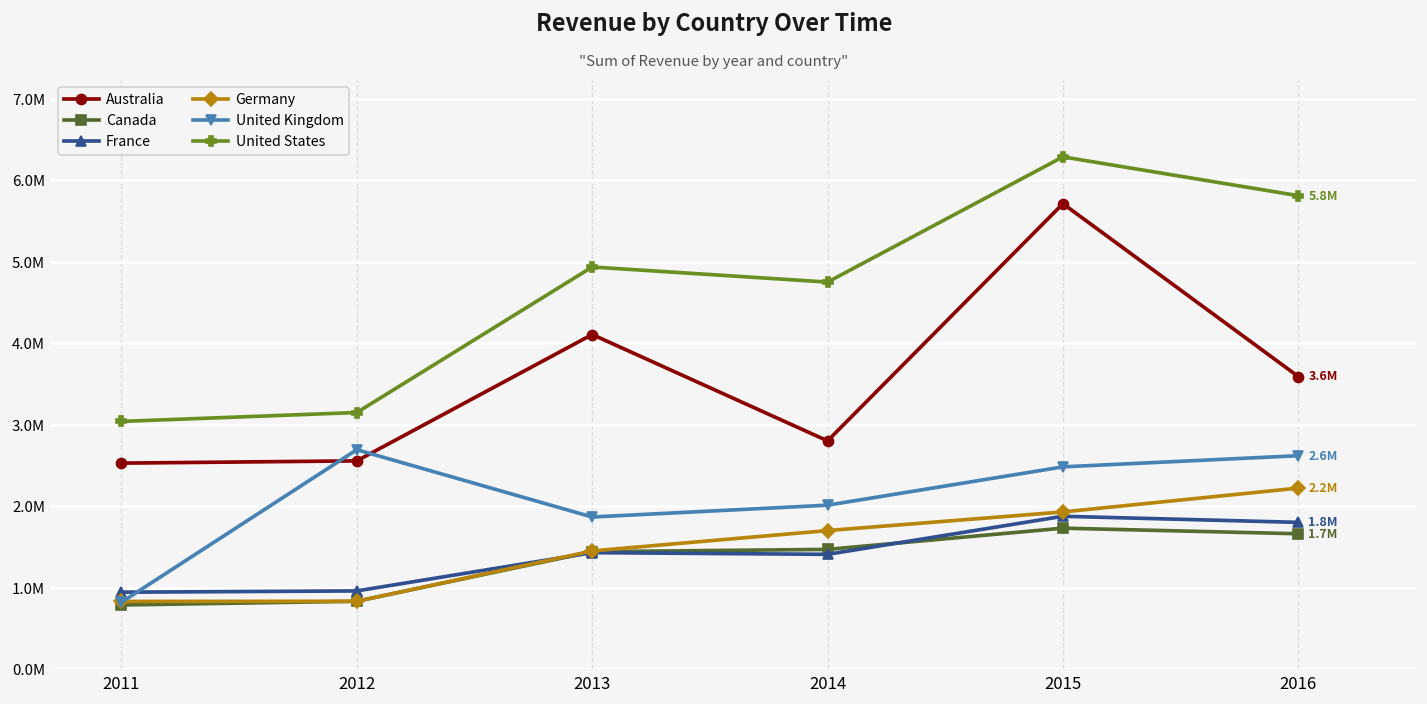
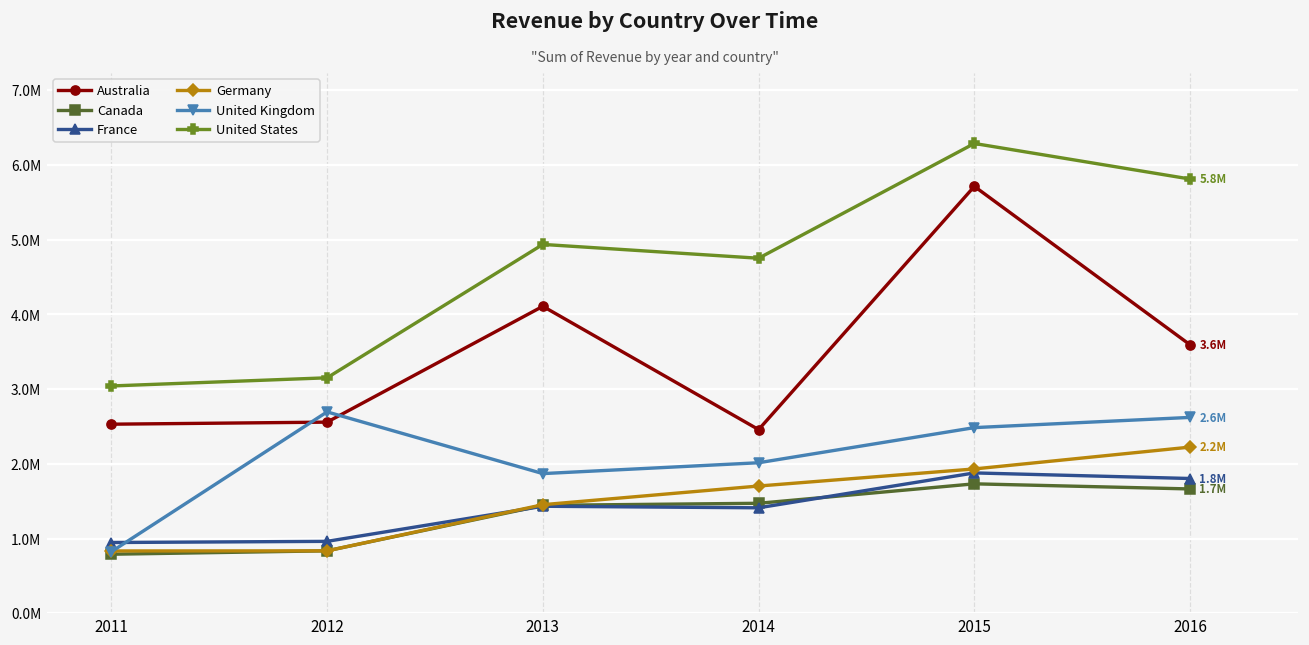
Australia, 2014: 2800000 -> 2500000
